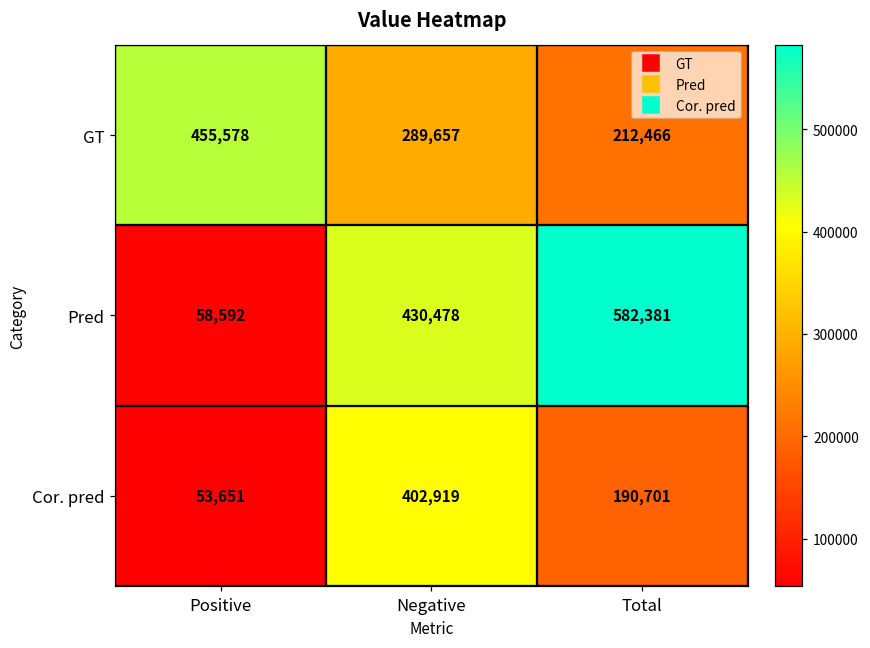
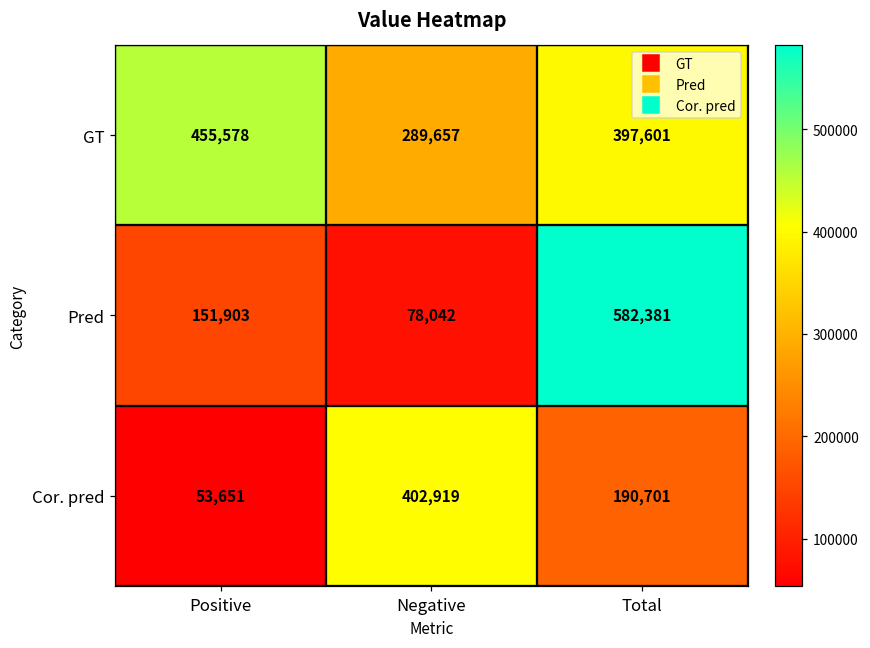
GT, Total: 212,466 -> 397,601
Pred, Positive: 58,592 -> 151,903
Pred, Negative: 430,478 -> 78,042
